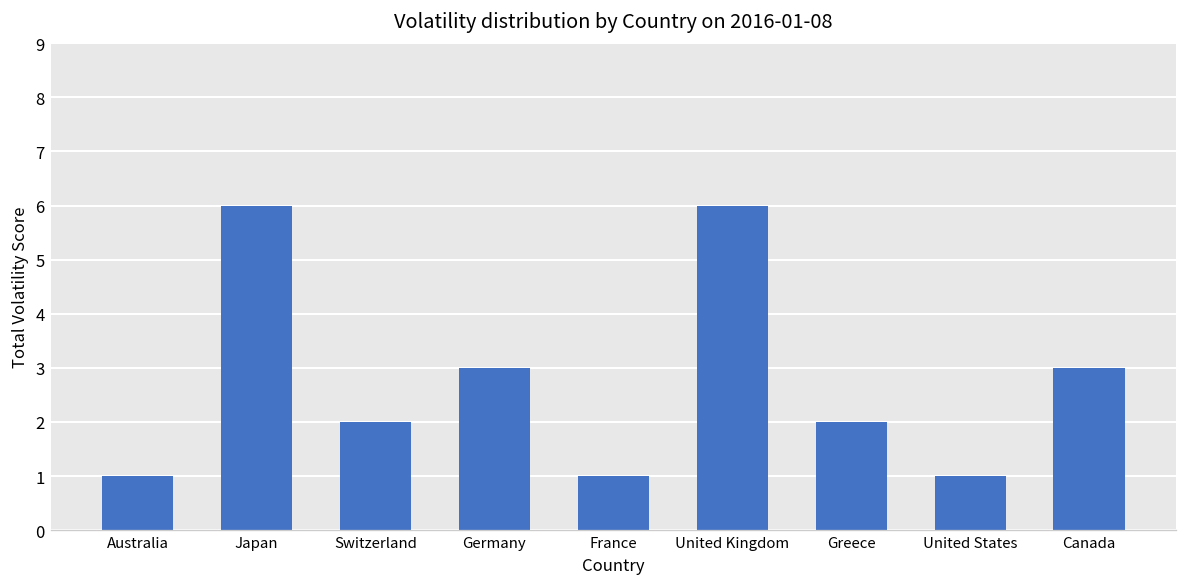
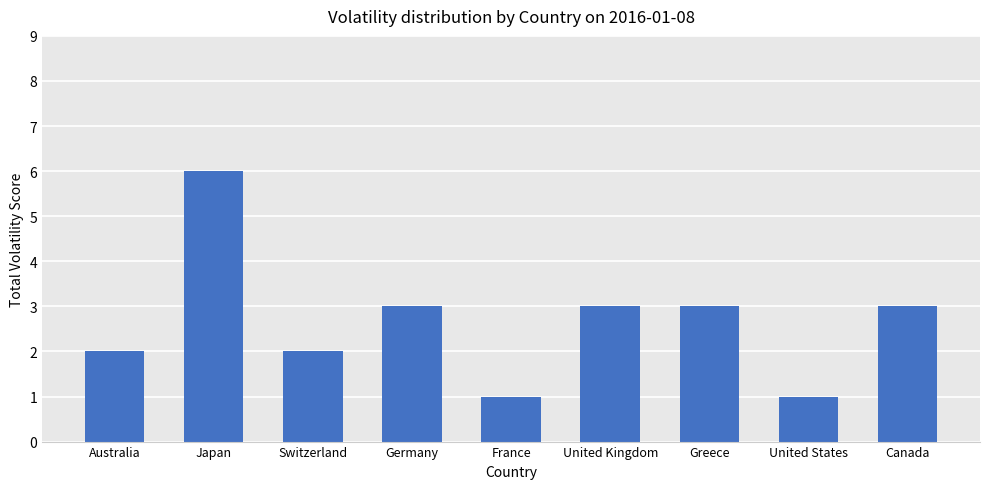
Australia: 1 -> 2
United Kingdom: 6 -> 3
Greece: 2 -> 3
